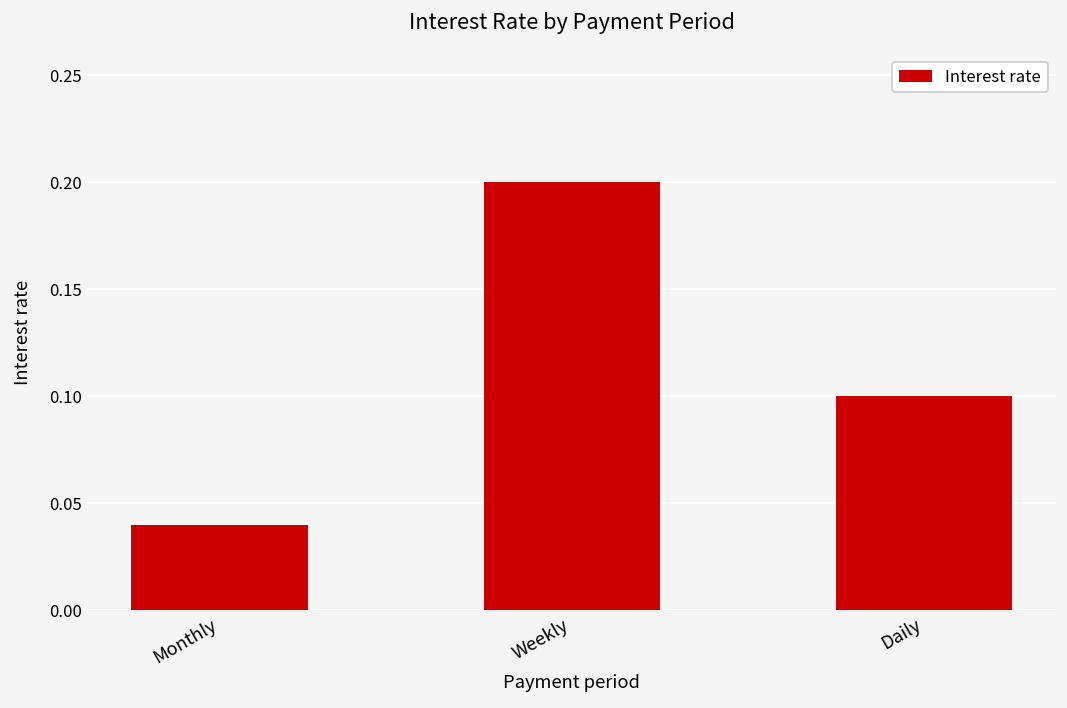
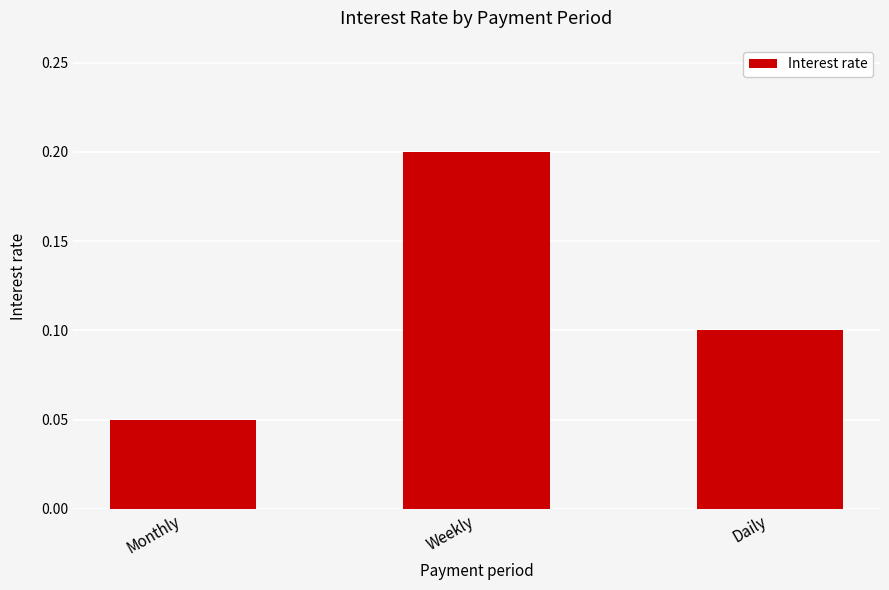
Monthly: 0.04 -> 0.05
